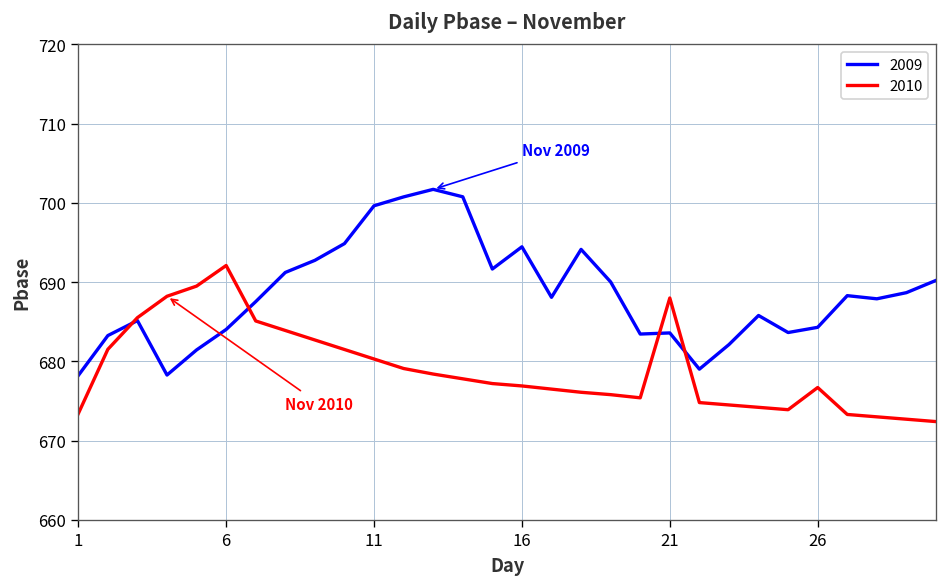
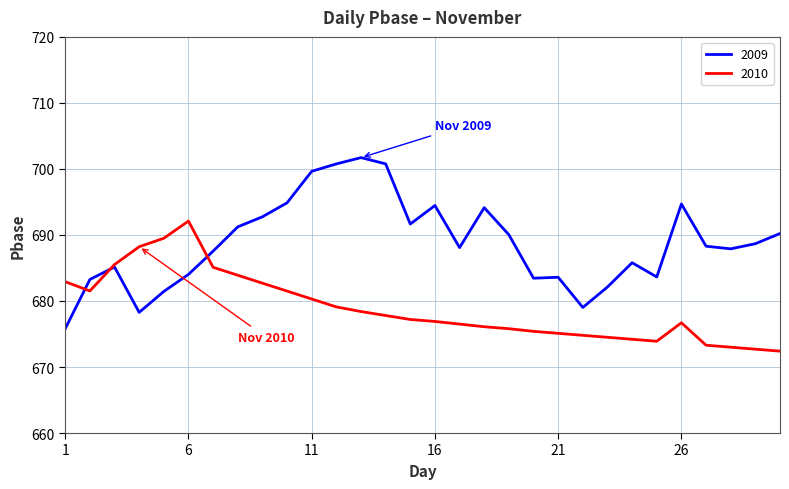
2009, 1: 678 -> 676
2010, 1: 673 -> 683
2010, 21: 688 -> 675
2009, 26: 684 -> 695
